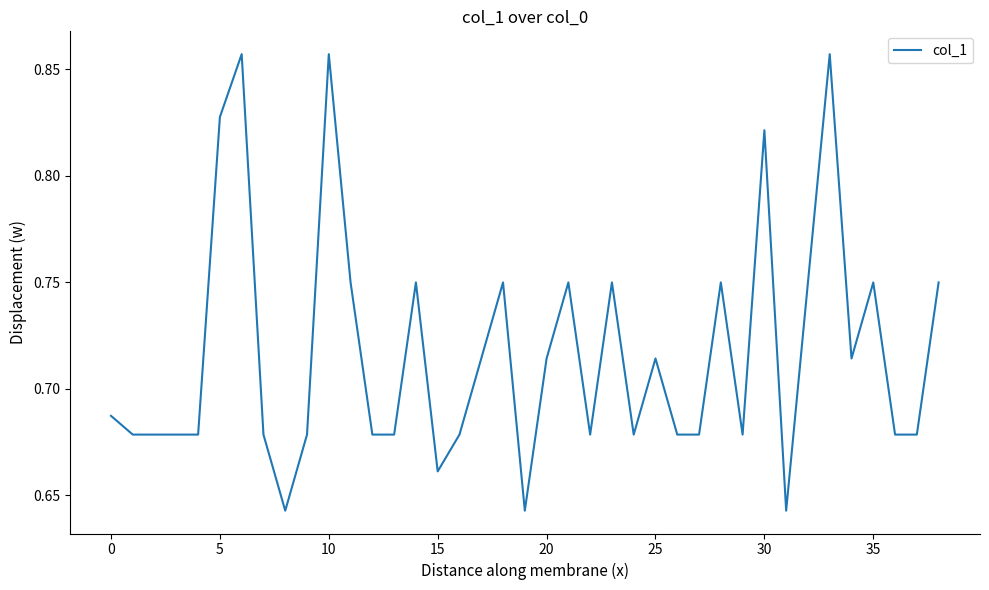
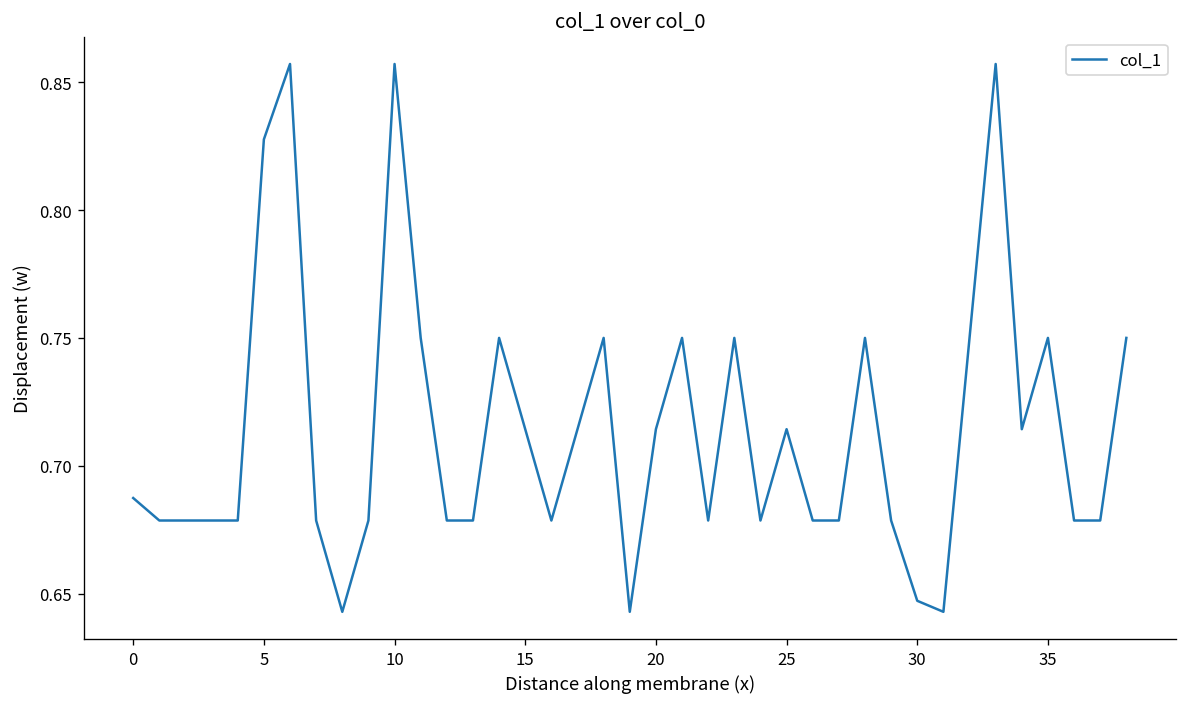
15: 0.661 -> 0.714
30: 0.821 -> 0.647
